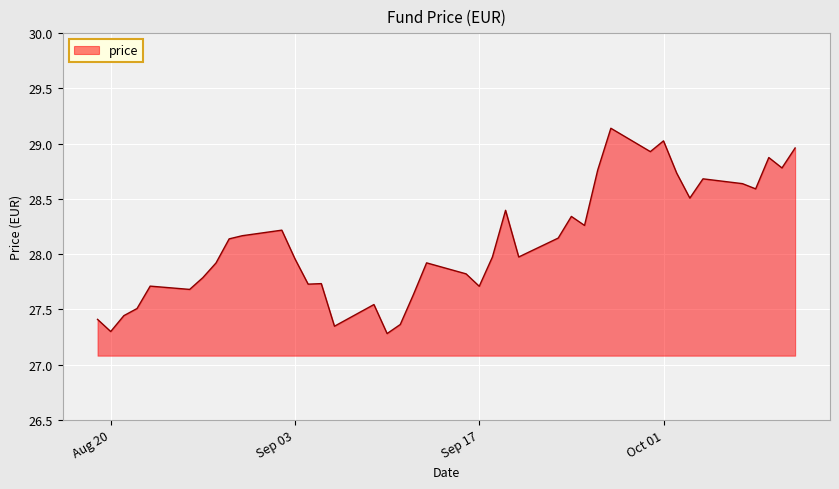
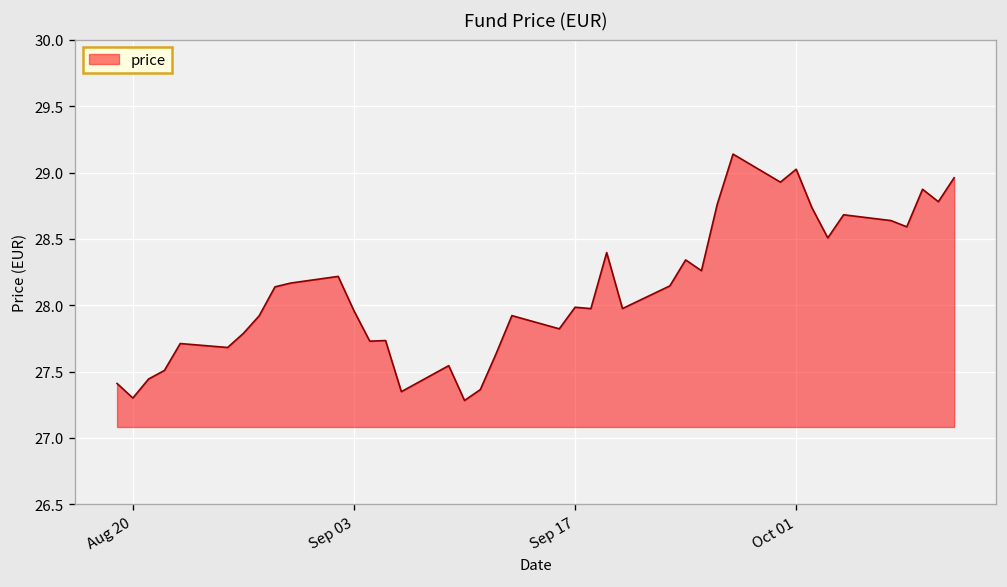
Sep 17: 27.71 -> 27.99
